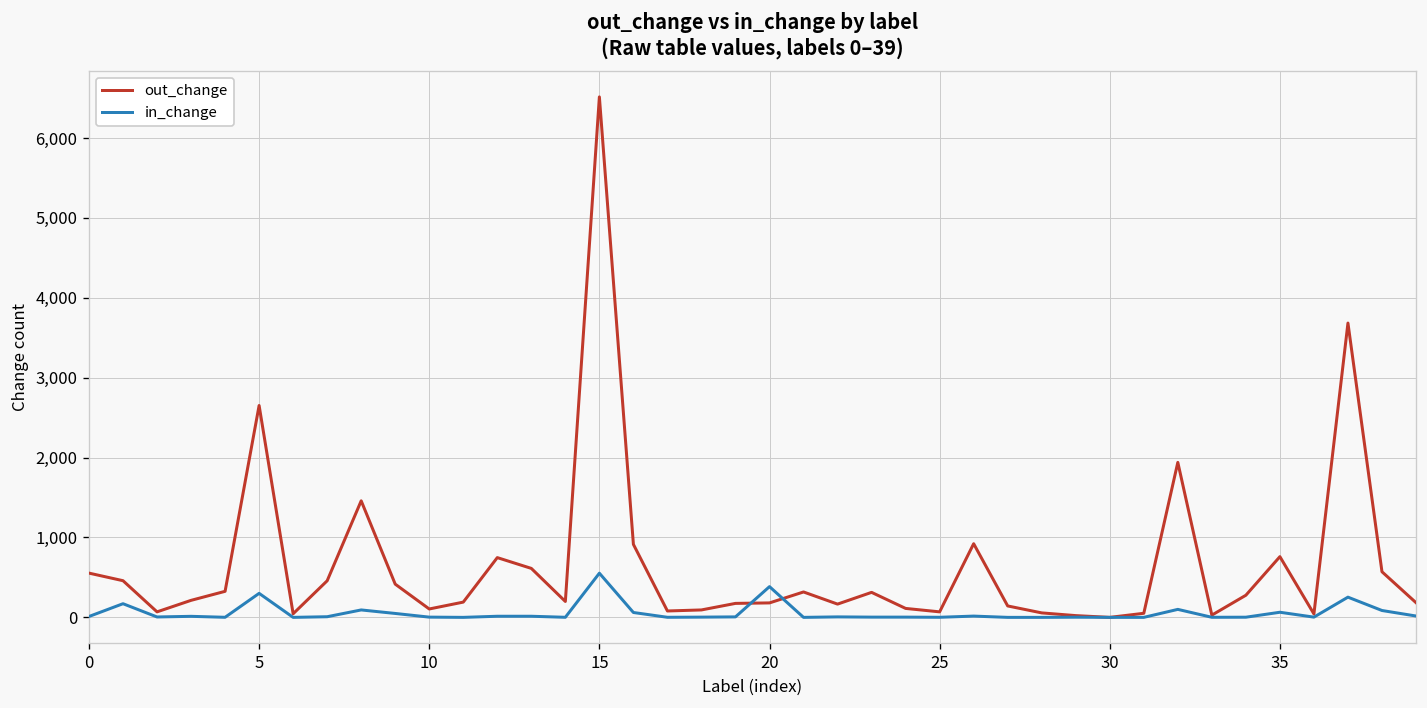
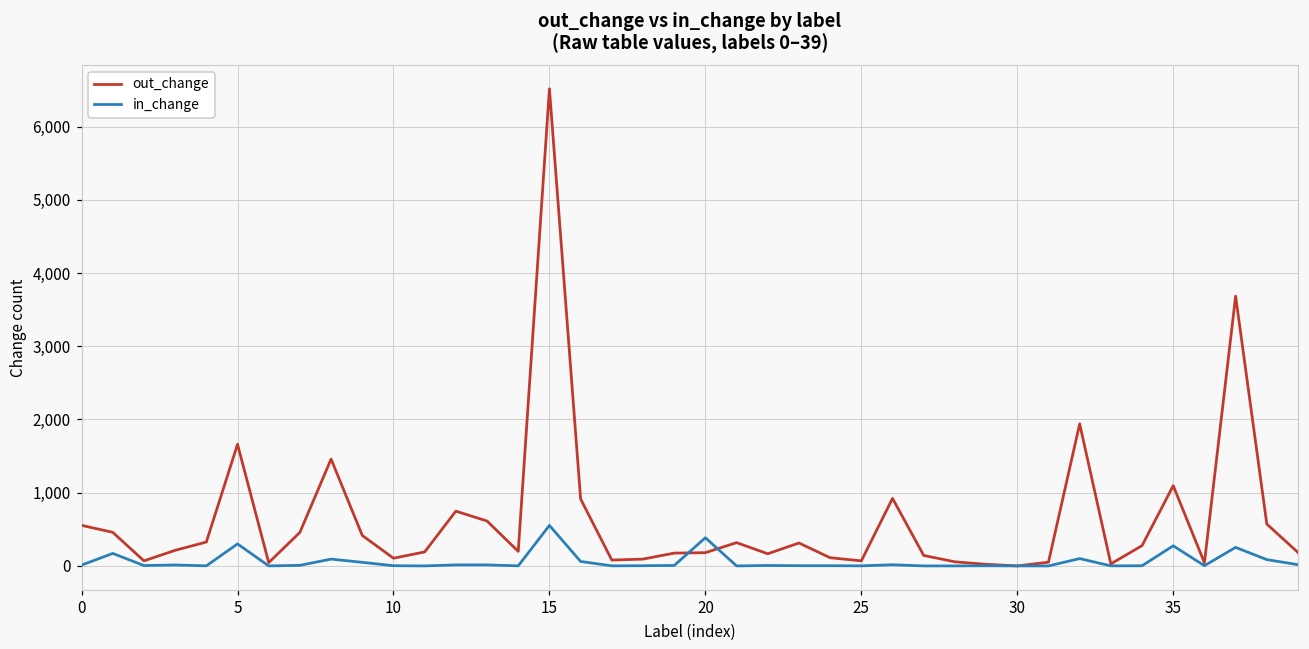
out_change, 5: 2,700 -> 1,700
out_change, 35: 800 -> 1,100
in_change, 35: 100 -> 300
